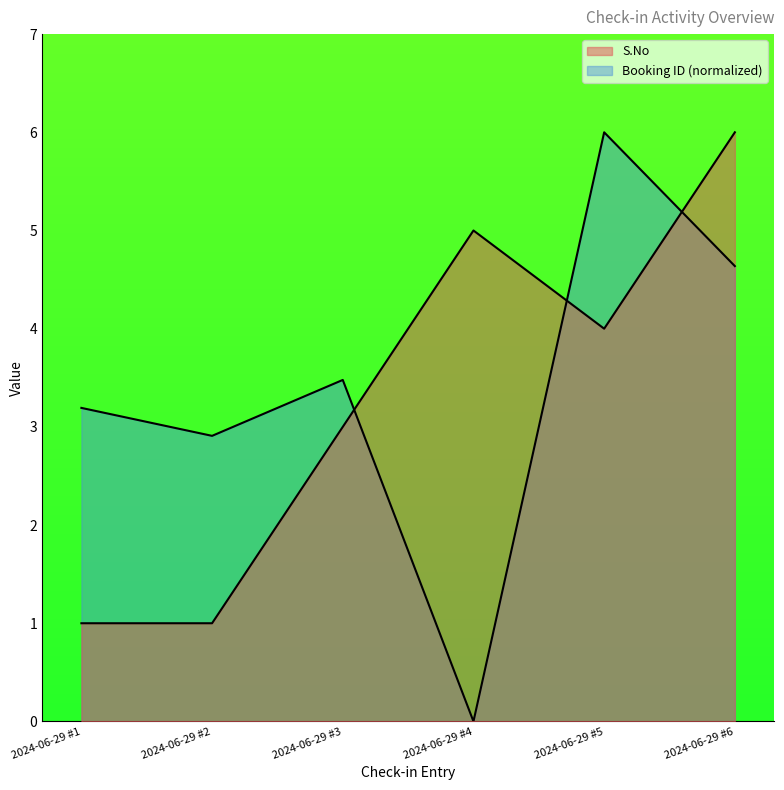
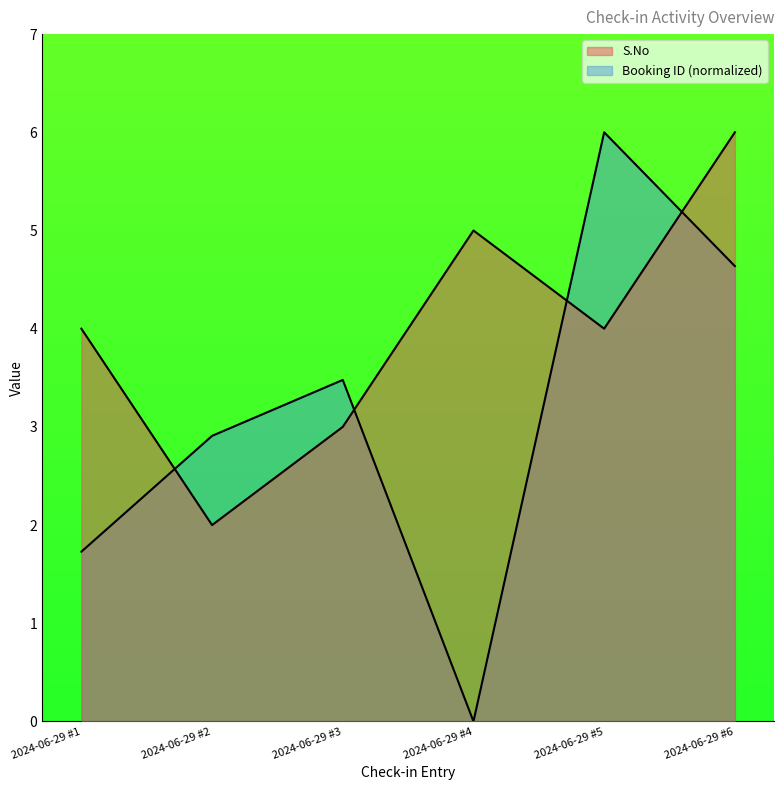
S.No, 2024-06-29 #1: 1 -> 4
Booking ID (normalized), 2024-06-29 #1: 3.2 -> 1.7
S.No, 2024-06-29 #2: 1 -> 2
